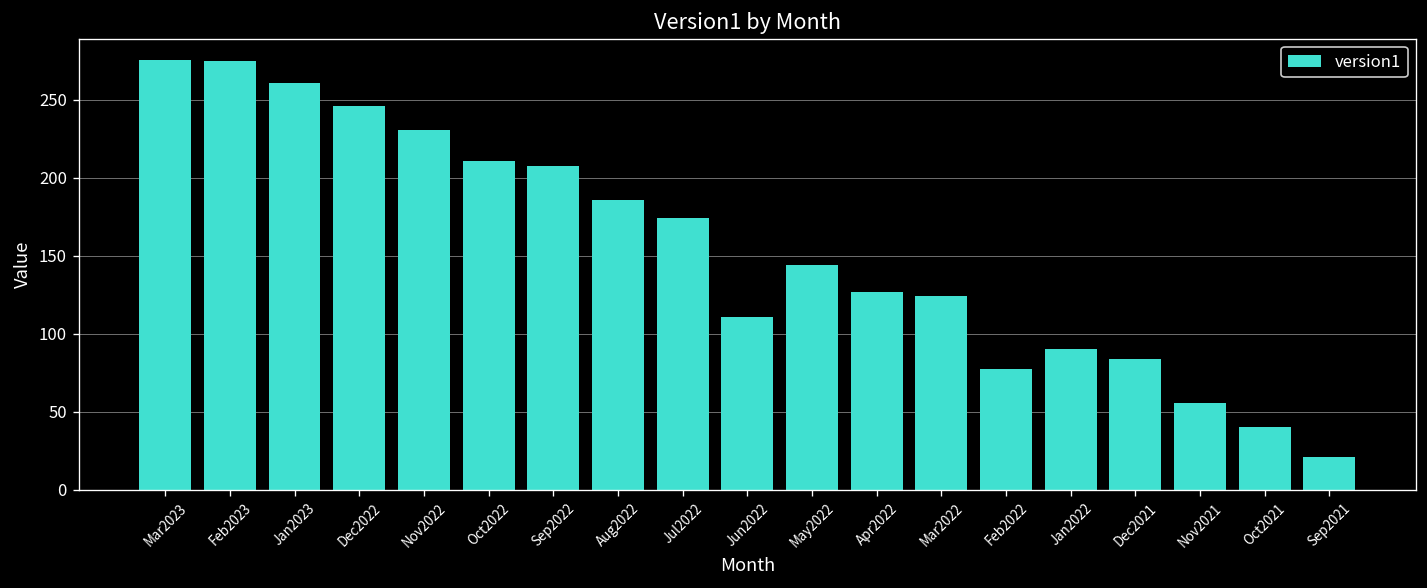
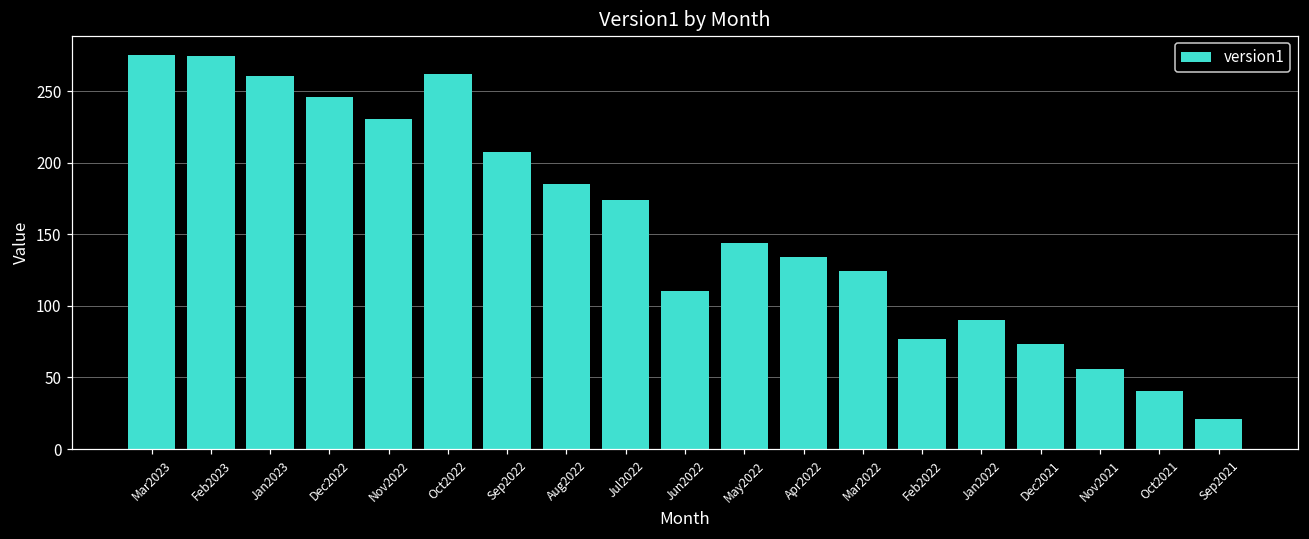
Oct2022: 211 -> 262
Apr2022: 127 -> 134
Dec2021: 84 -> 73
